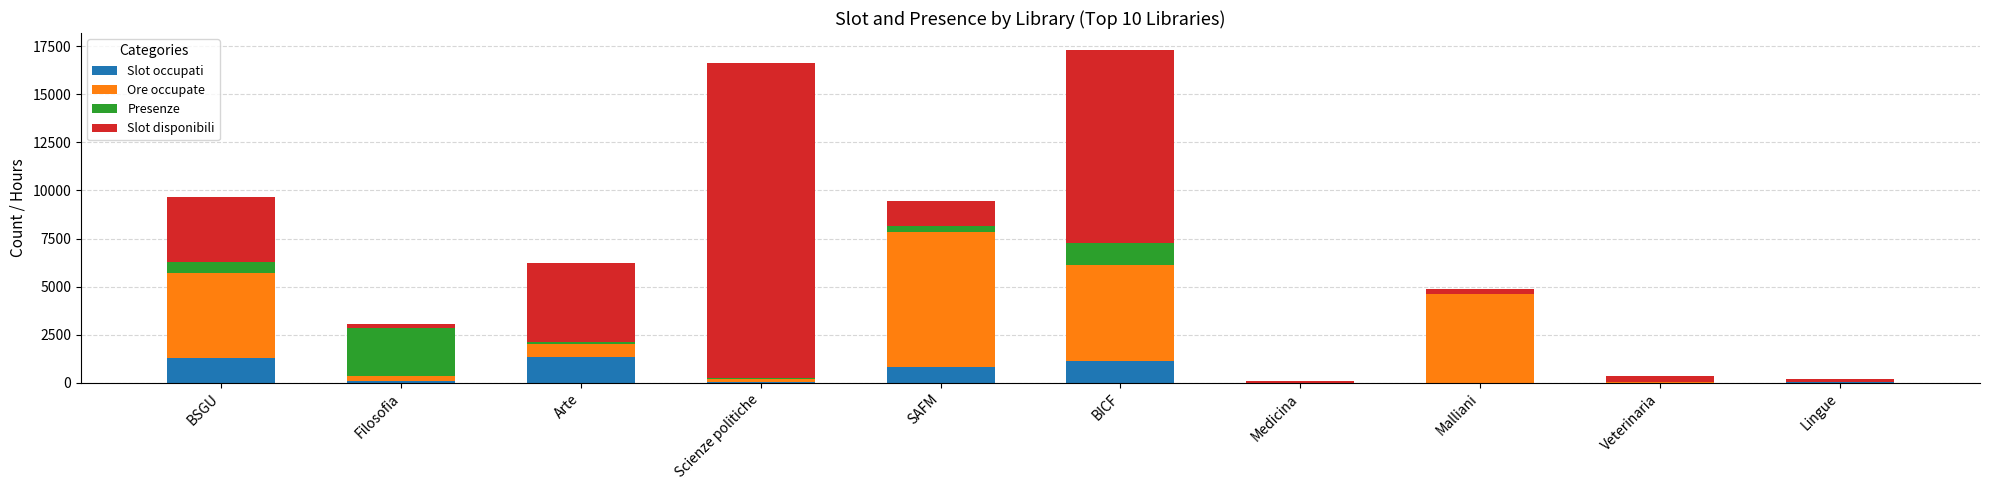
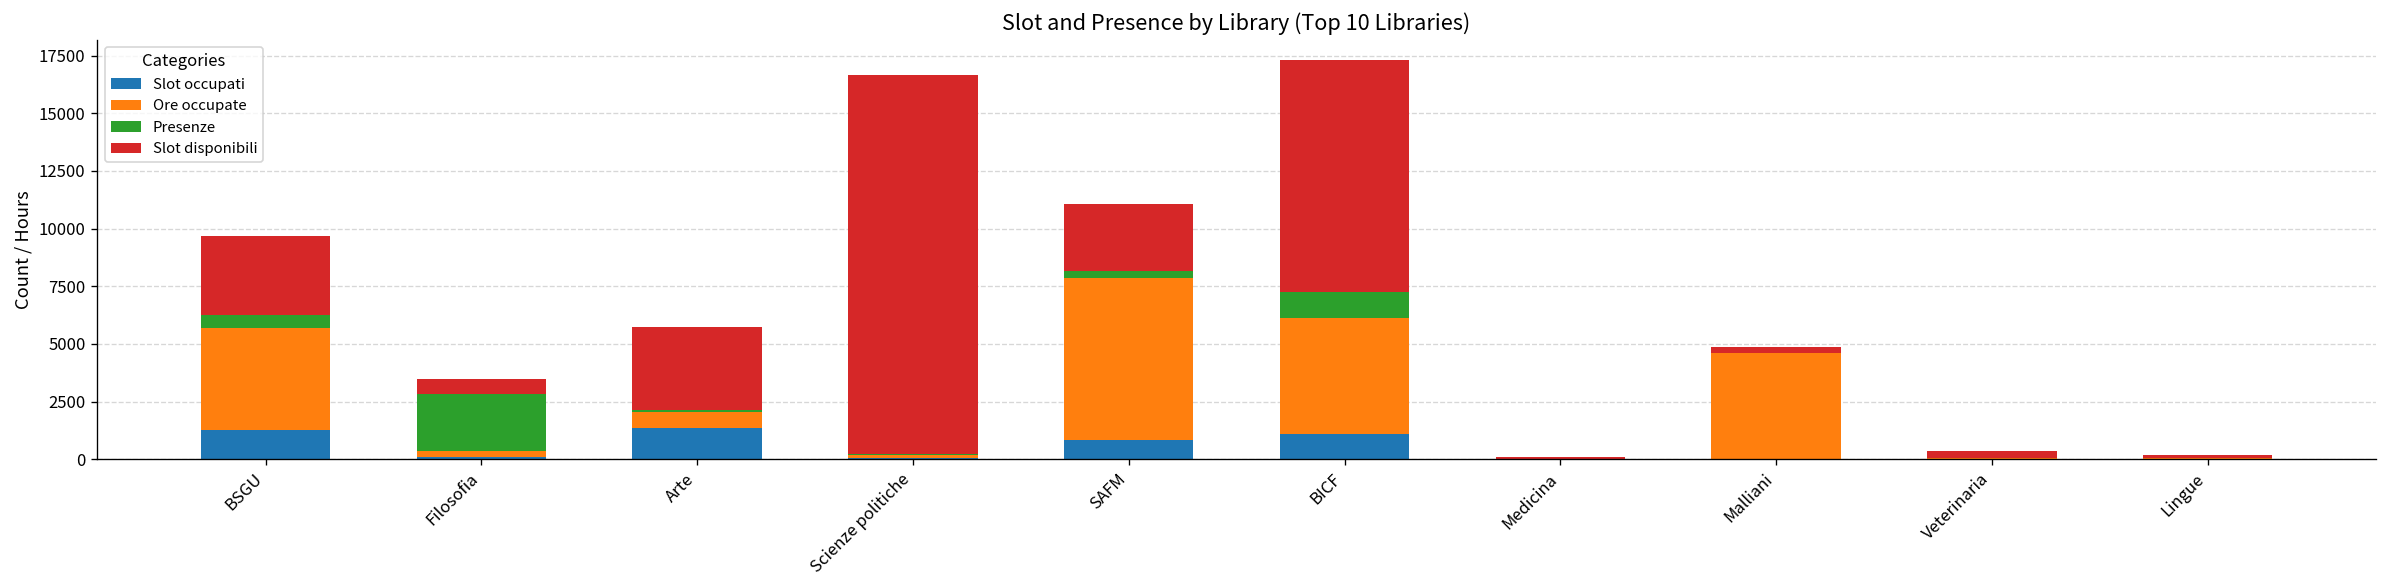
Slot disponibili, Filosofia: 200 -> 700
Slot disponibili, Arte: 4100 -> 3600
Slot disponibili, SAFM: 1300 -> 2900
